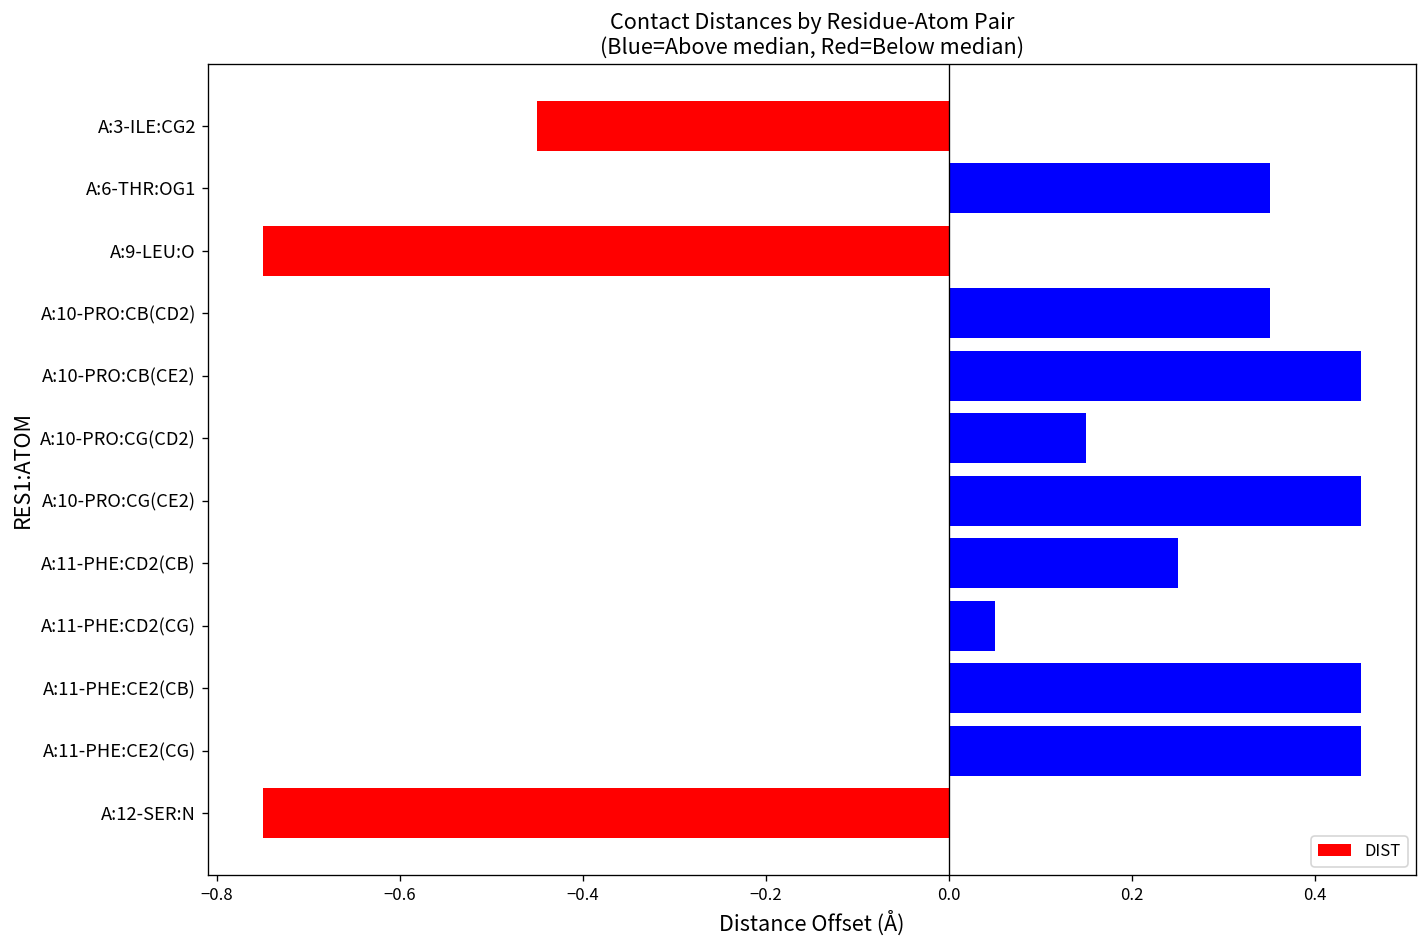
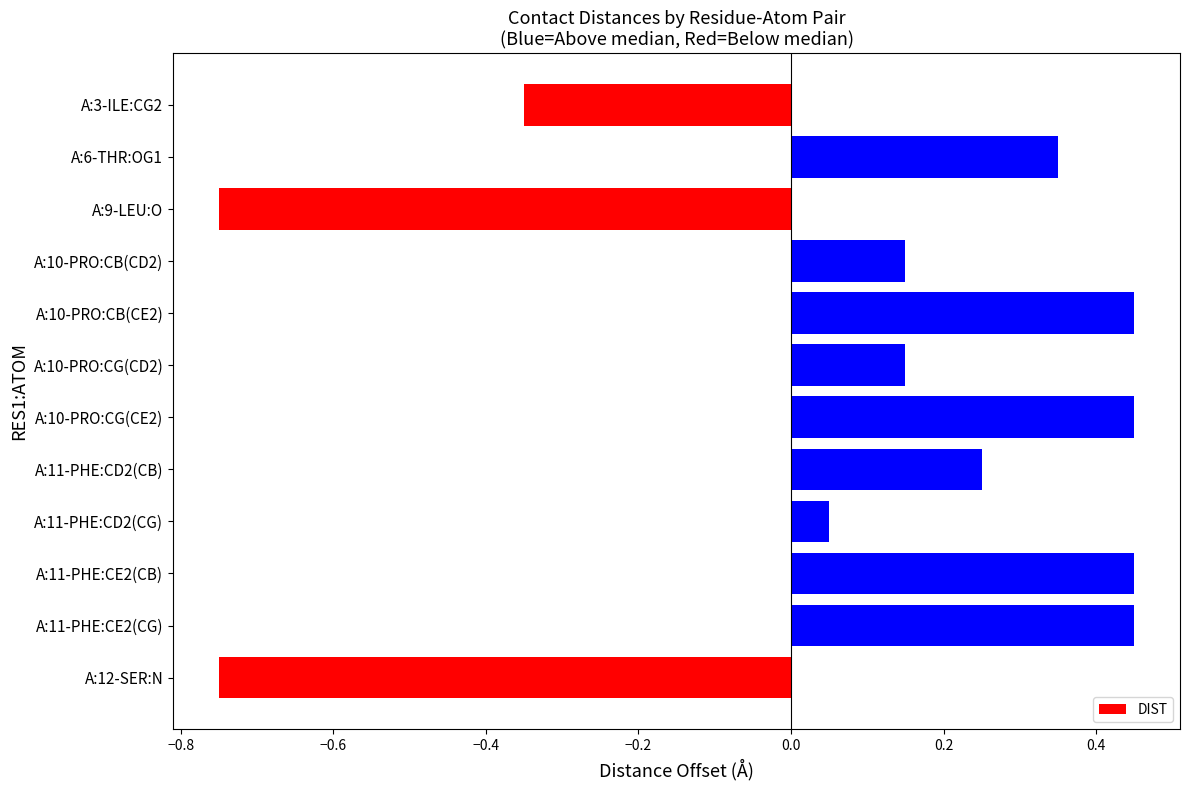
A:3-ILE:CG2: -0.45 -> -0.35
A:10-PRO:CB(CD2): 0.35 -> 0.15
